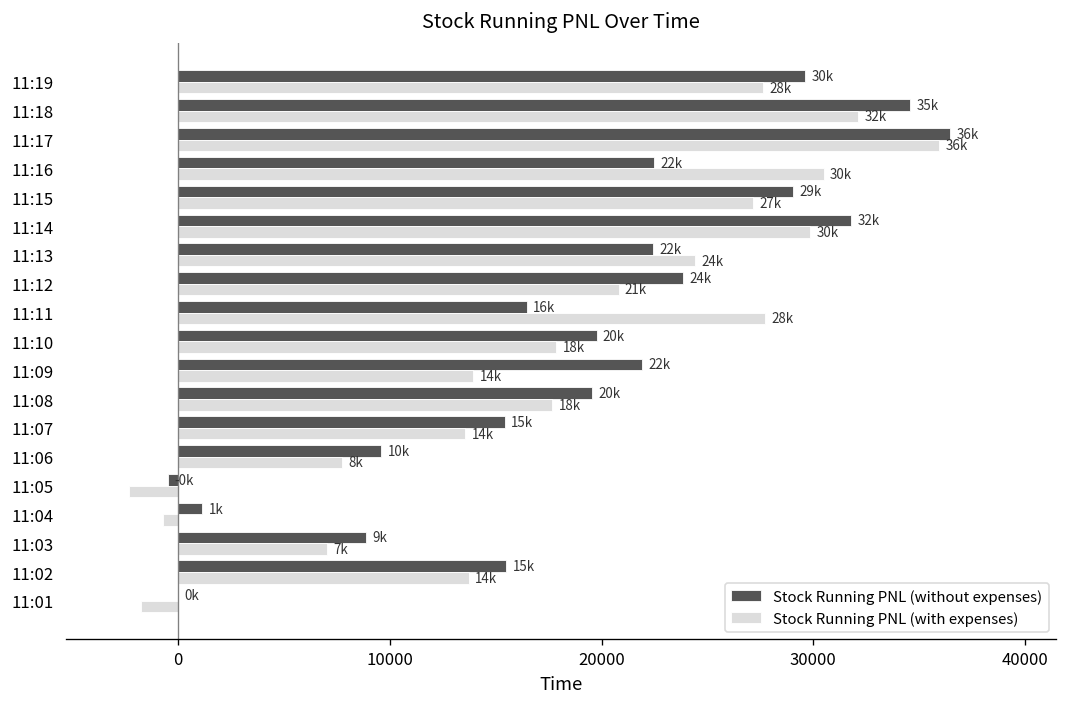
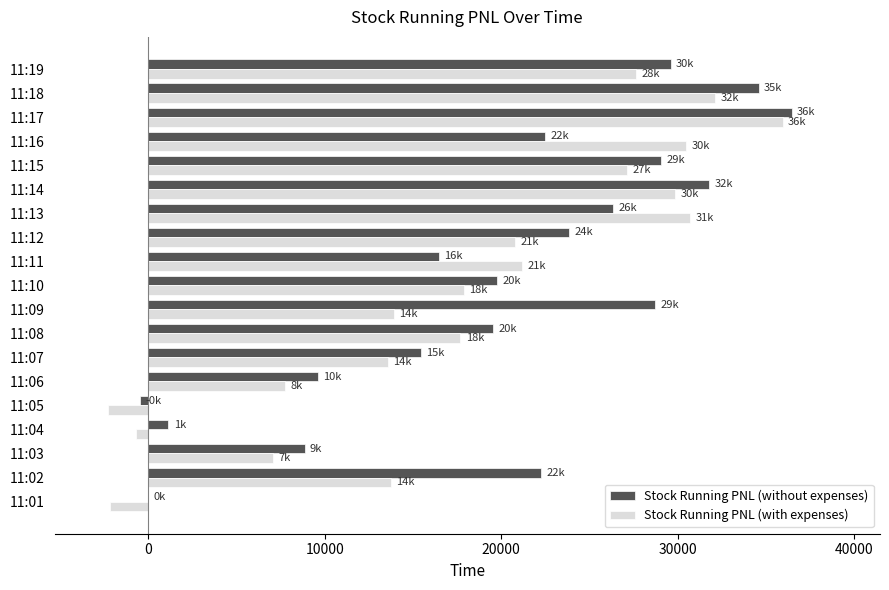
Stock Running PNL (without expenses), 11:13: 22k -> 26k
Stock Running PNL (with expenses), 11:13: 24k -> 31k
Stock Running PNL (with expenses), 11:11: 28k -> 21k
Stock Running PNL (without expenses), 11:09: 22k -> 29k
Stock Running PNL (without expenses), 11:02: 15k -> 22k
Stock Running PNL (with expenses), 11:01: -1700 -> -2200
